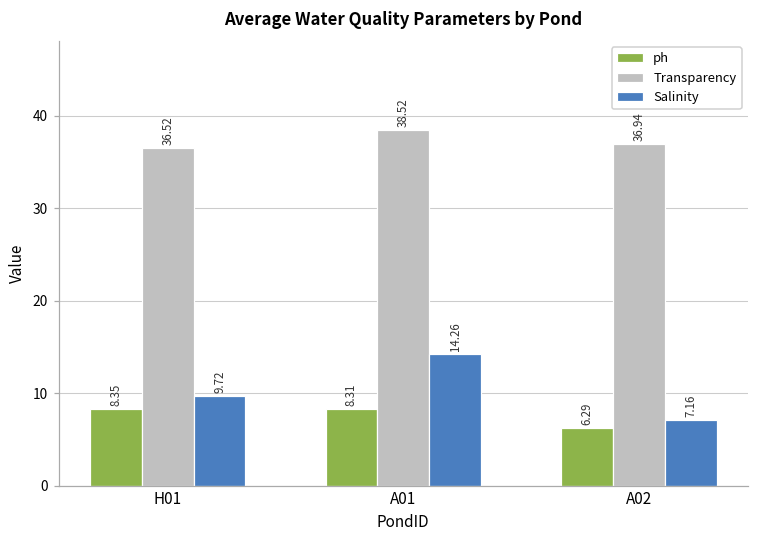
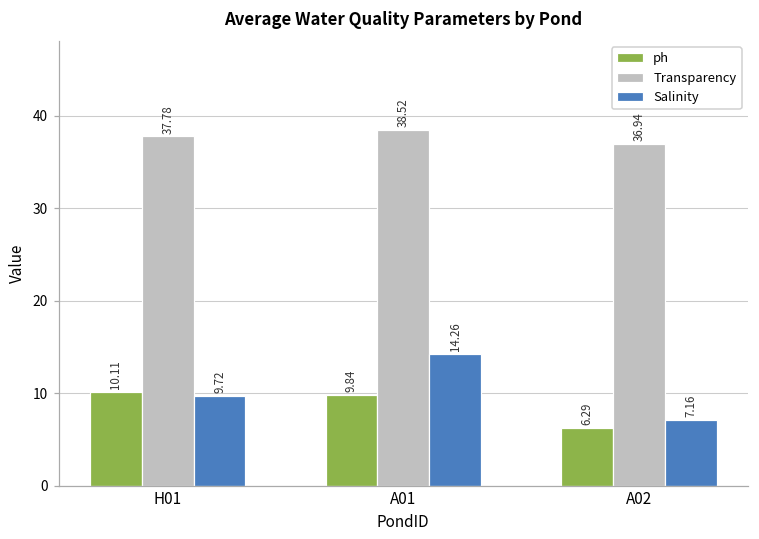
ph, H01: 8.35 -> 10.11
Transparency, H01: 36.52 -> 37.78
ph, A01: 8.31 -> 9.84
